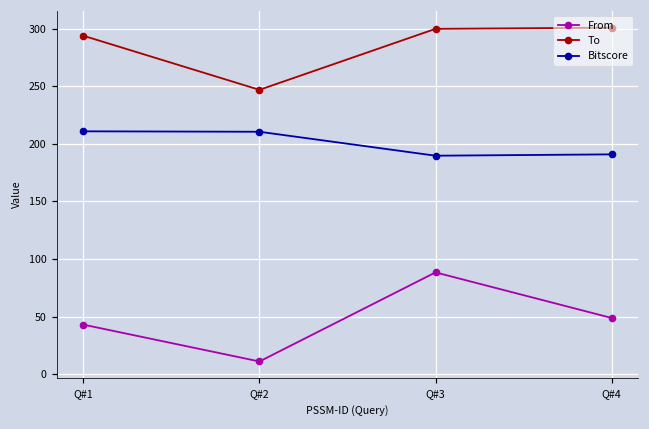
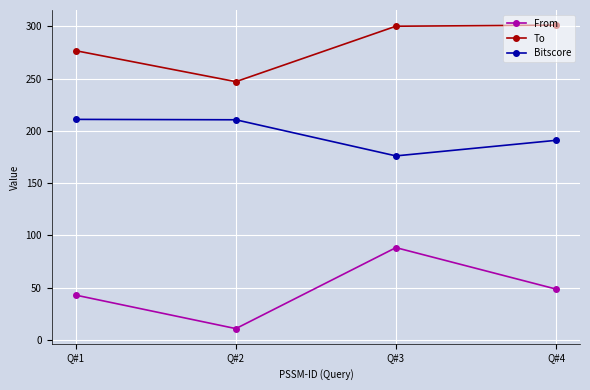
To, Q#1: 294 -> 277
Bitscore, Q#3: 190 -> 176
